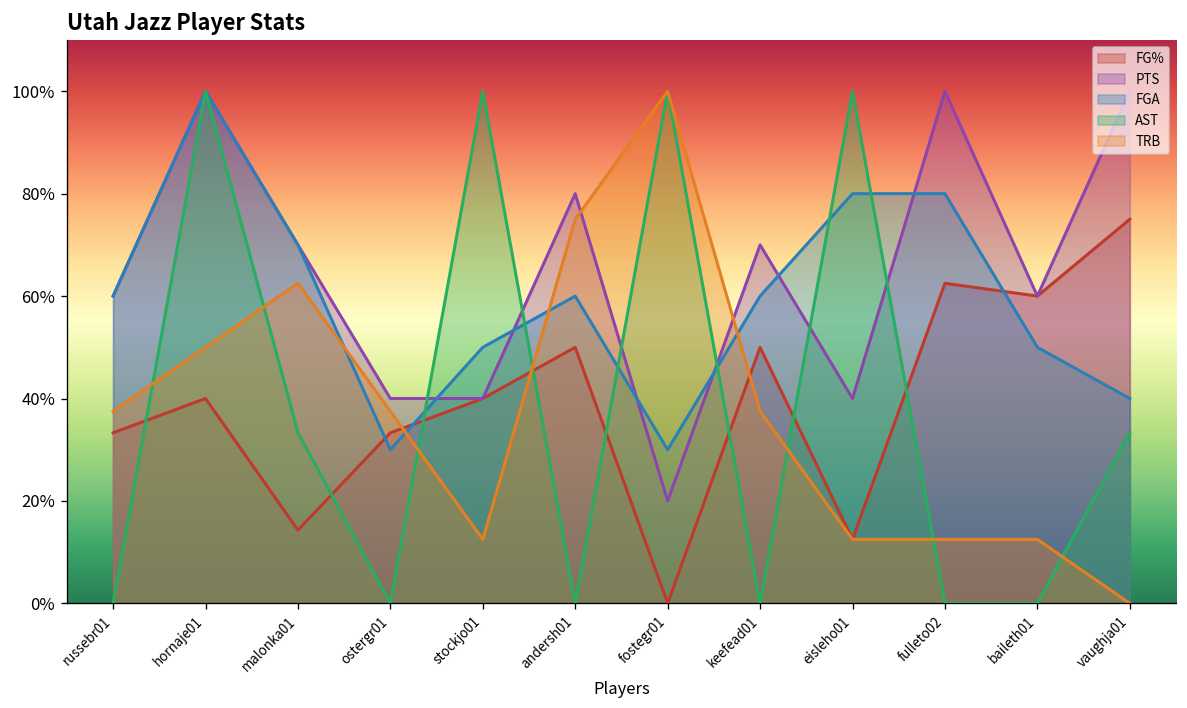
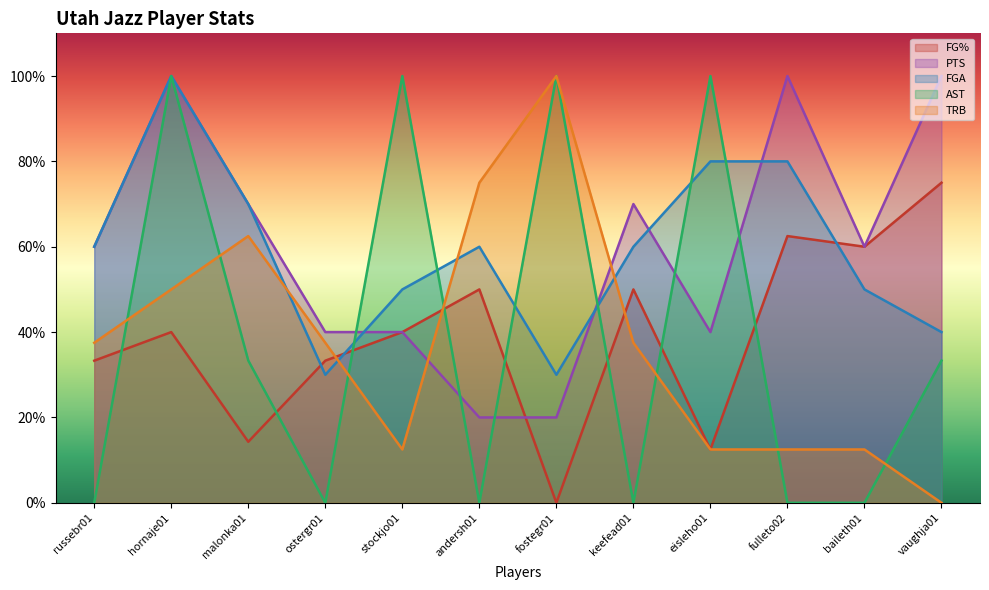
PTS, andersh01: 80% -> 20%
